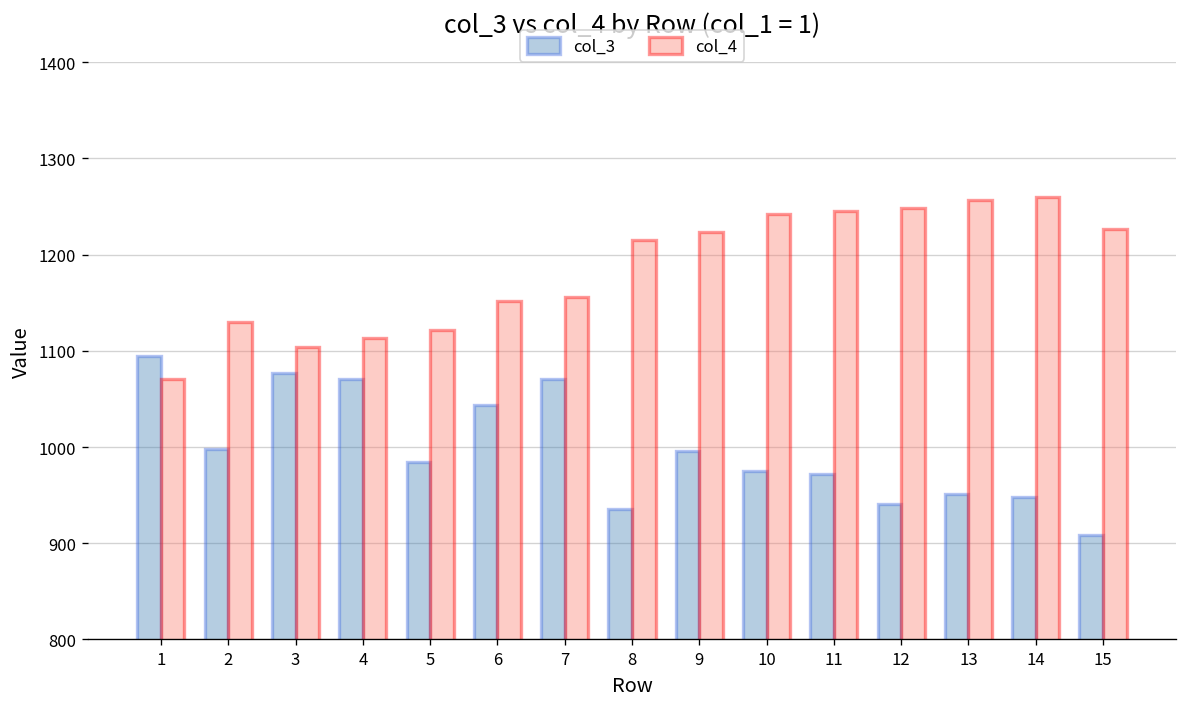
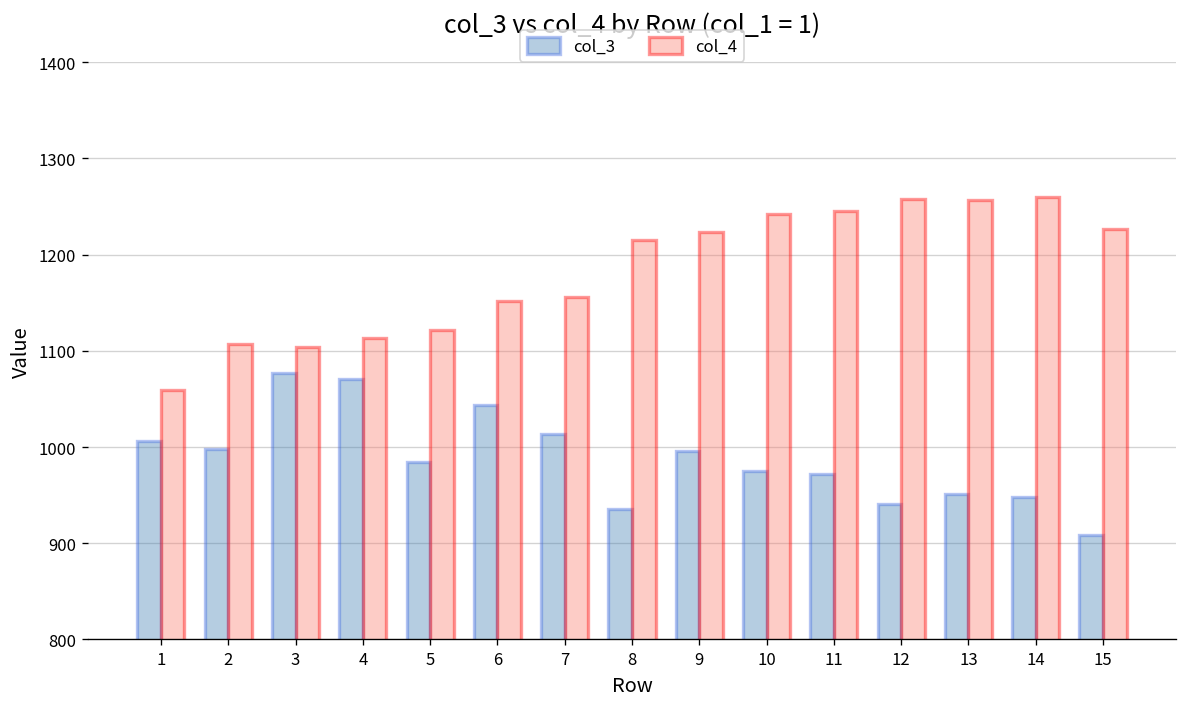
col_3, 1: 1100 -> 1010
col_4, 1: 1070 -> 1060
col_4, 2: 1130 -> 1110
col_3, 7: 1070 -> 1010
col_4, 12: 1250 -> 1260
